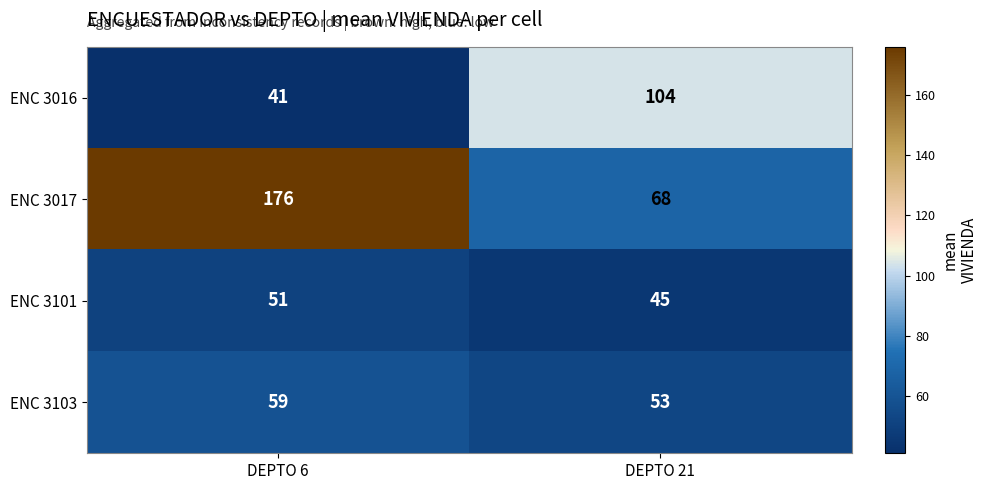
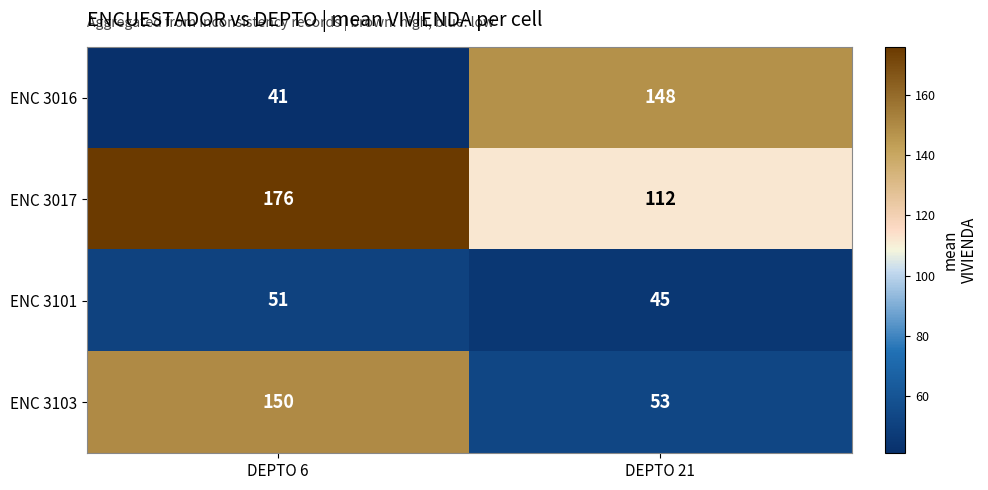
ENC 3016, DEPTO 21: 104 -> 148
ENC 3017, DEPTO 21: 68 -> 112
ENC 3103, DEPTO 6: 59 -> 150
